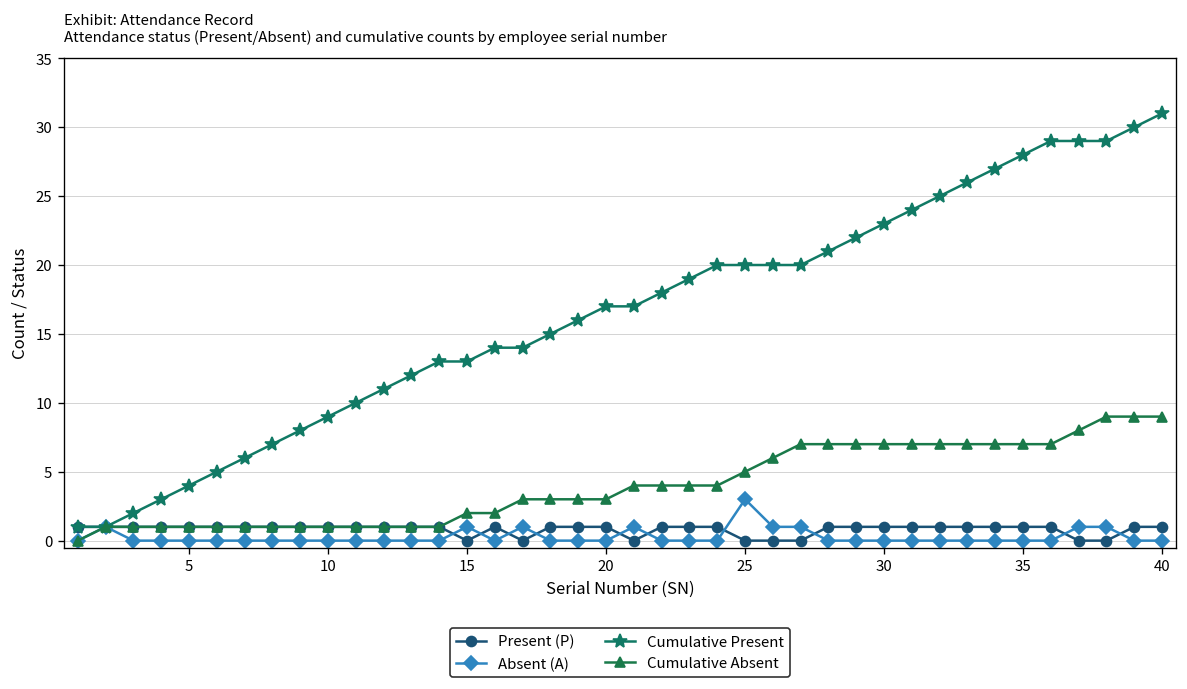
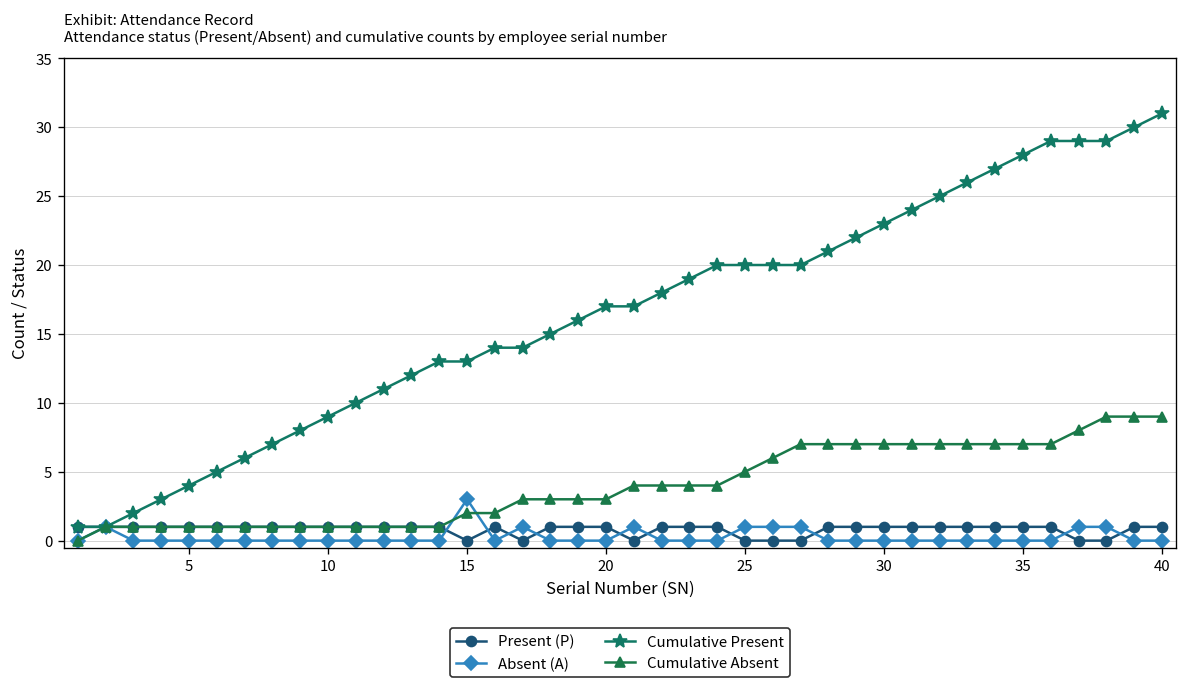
Absent (A), 15: 1 -> 3
Absent (A), 25: 3 -> 1
